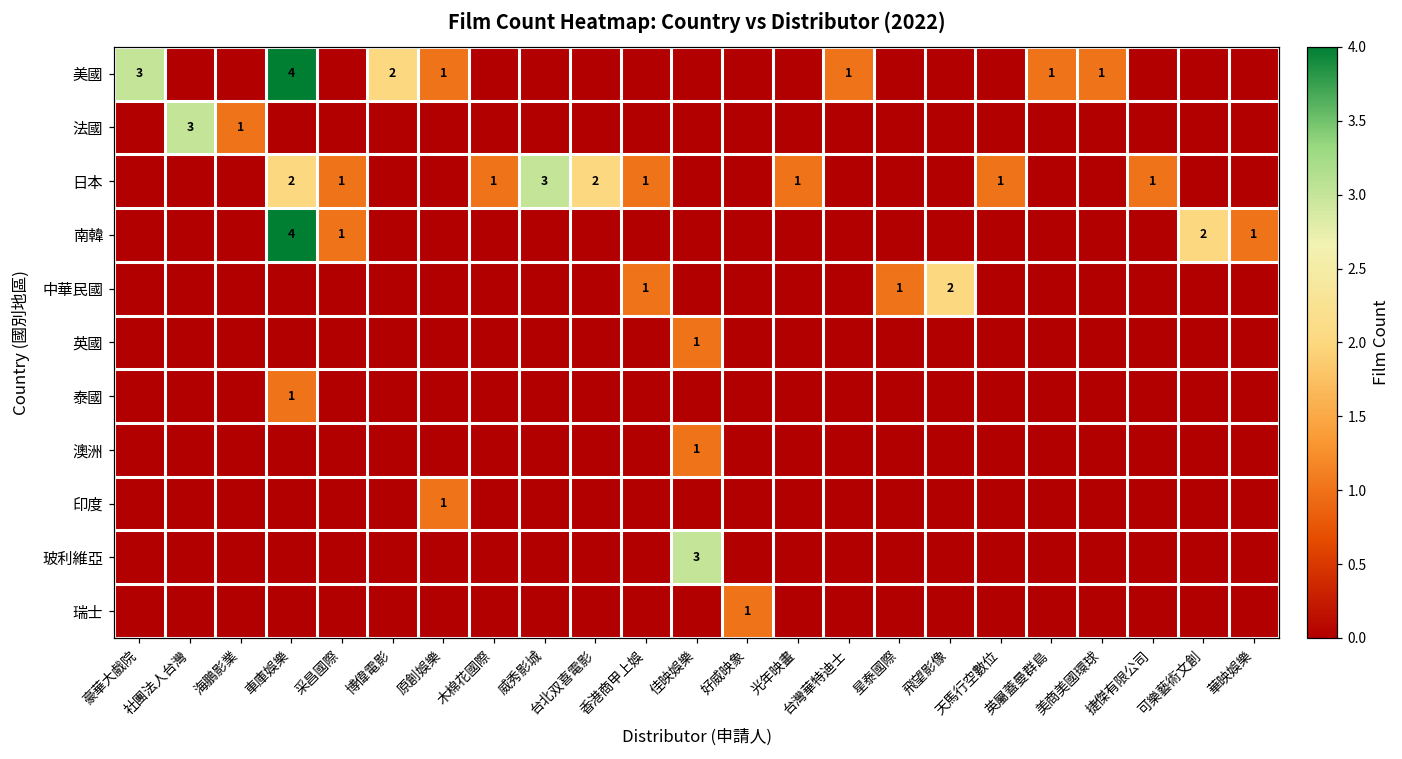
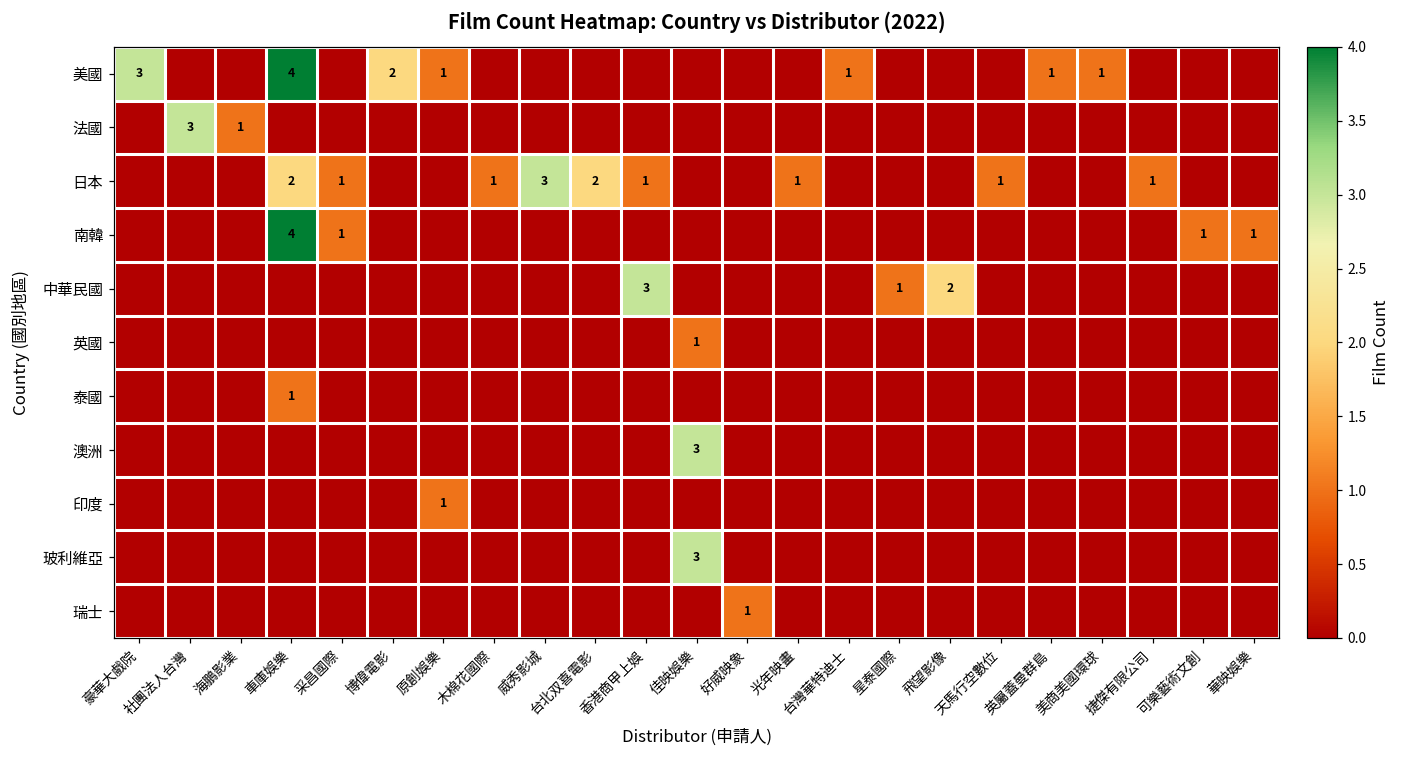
南韓, 可樂藝術文創: 2 -> 1
中華民國, 香港商甲上娛: 1 -> 3
澳洲, 佳映娛樂: 1 -> 3
